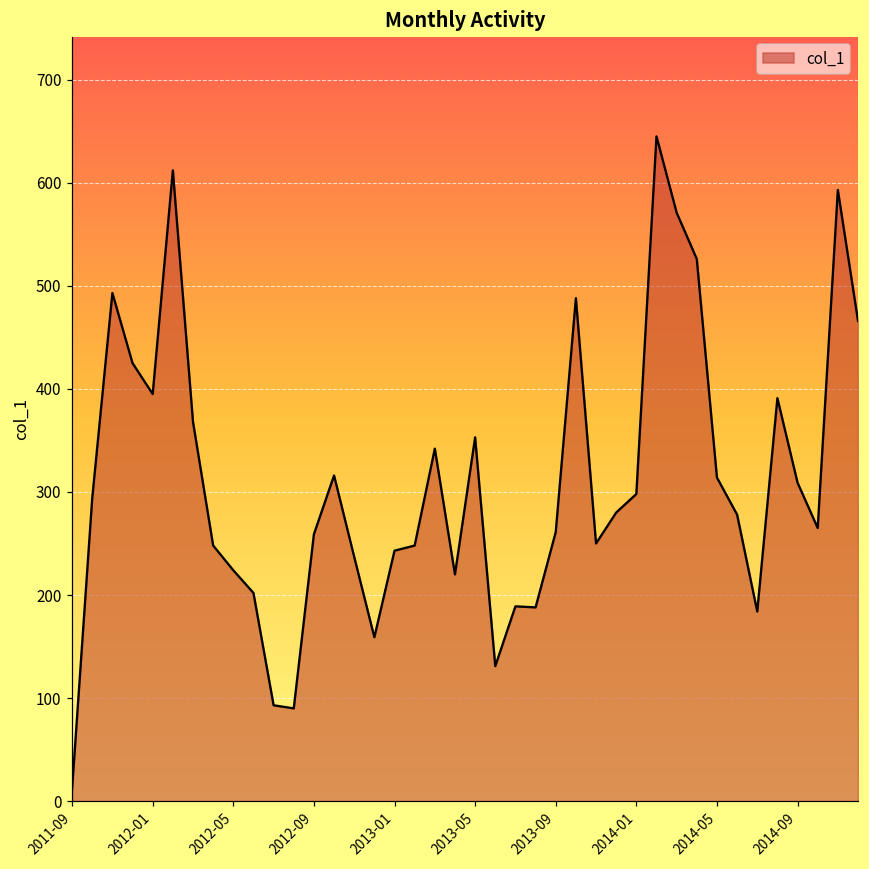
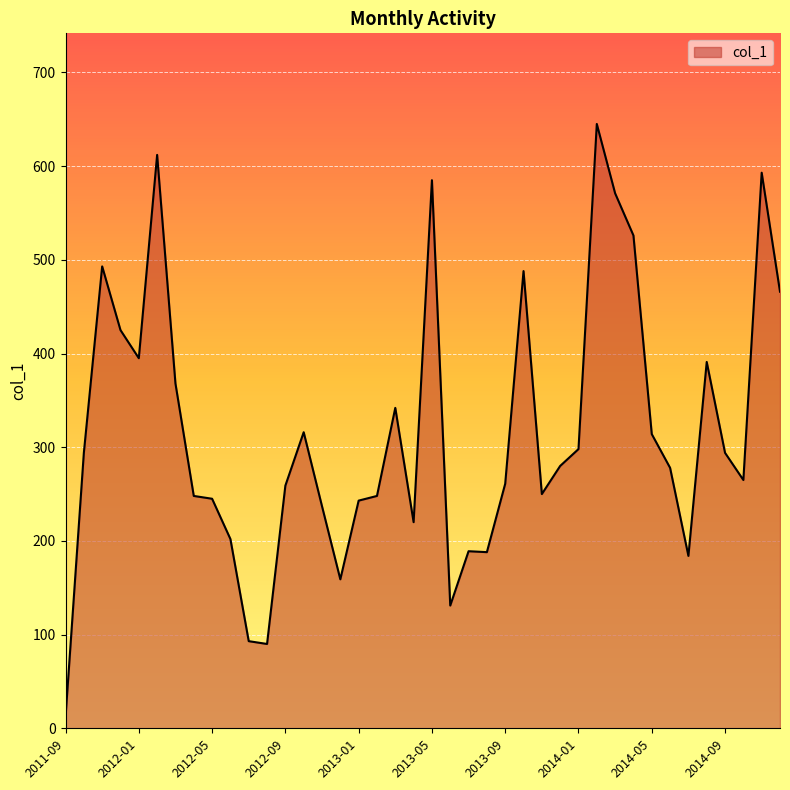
2012-05: 220 -> 250
2013-05: 350 -> 590
2014-09: 310 -> 290
